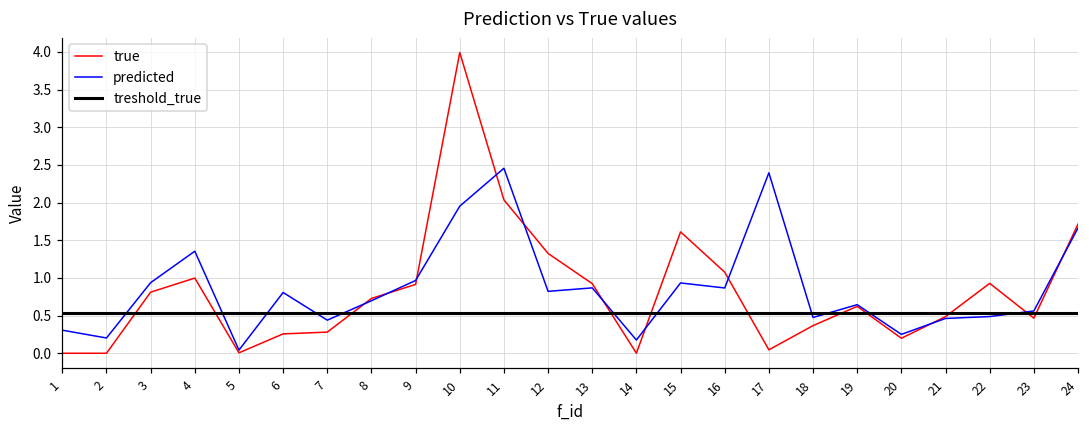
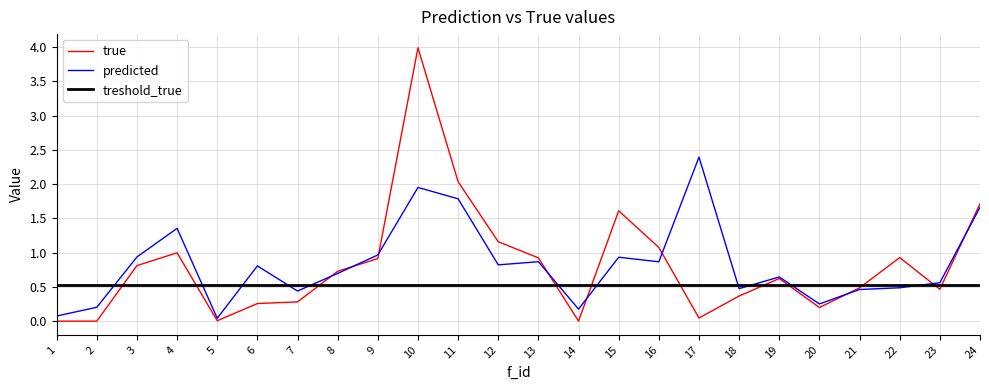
predicted, 1: 0.3 -> 0.1
predicted, 11: 2.5 -> 1.8
true, 12: 1.3 -> 1.2
